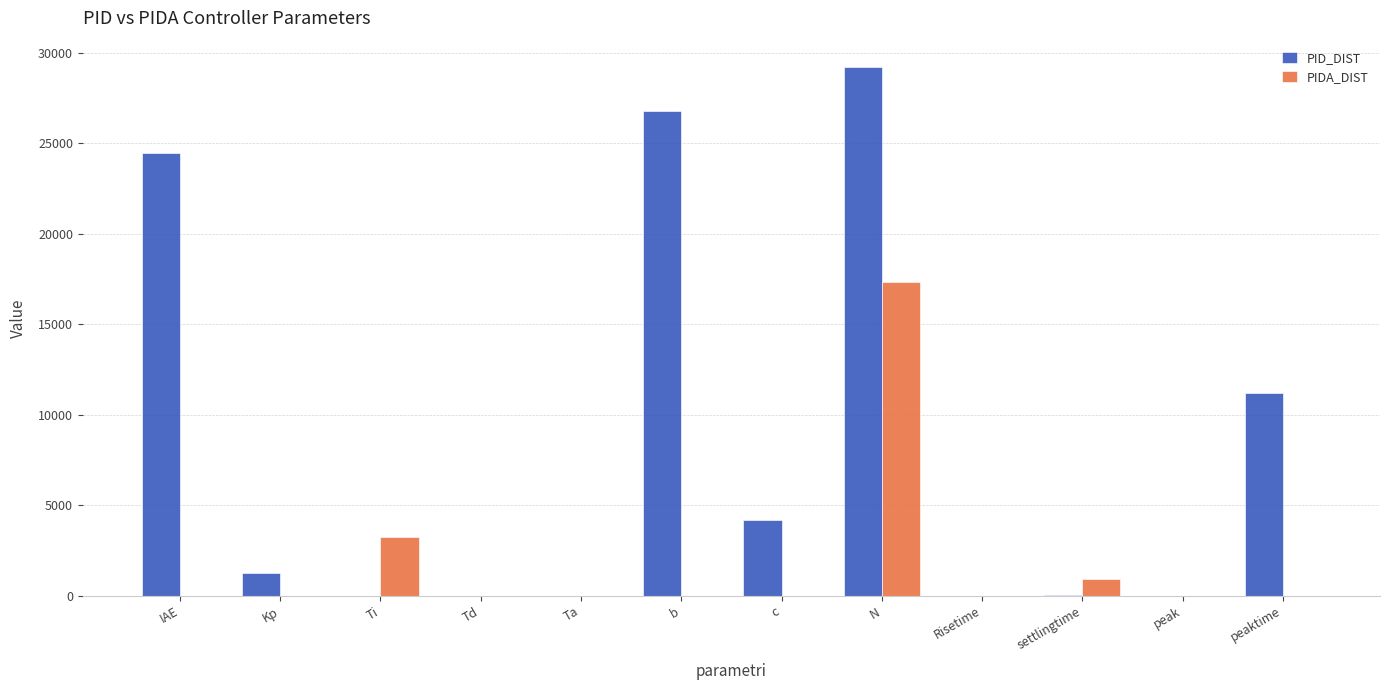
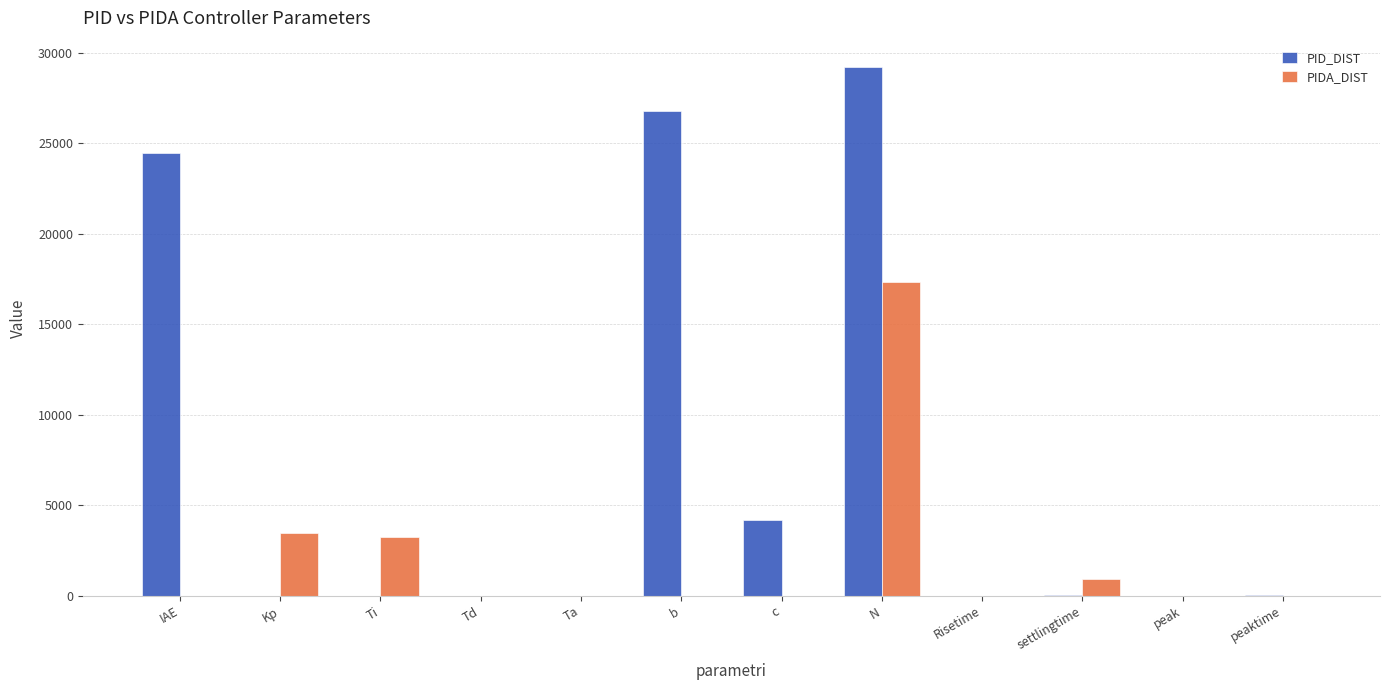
PID_DIST, Kp: 1200 -> 0
PIDA_DIST, Kp: 0 -> 3500
PID_DIST, peaktime: 11200 -> 0
